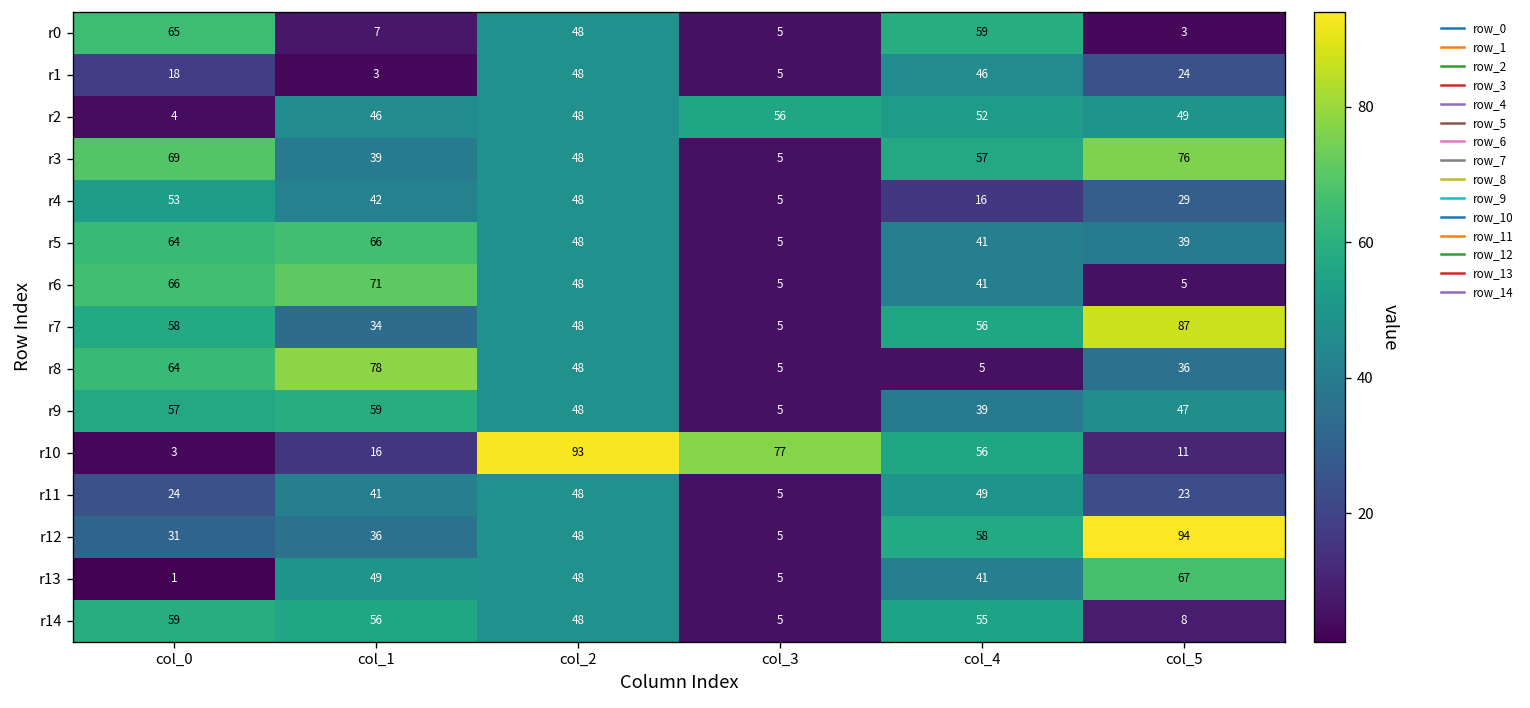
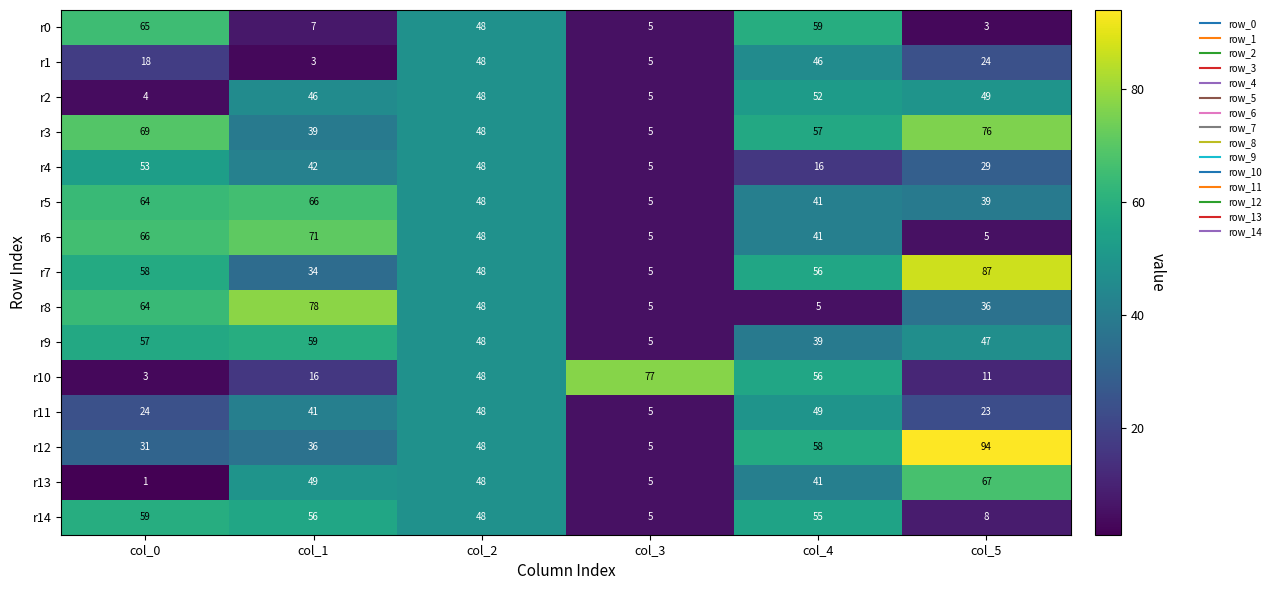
r2, col_3: 56 -> 5
r10, col_2: 93 -> 48
